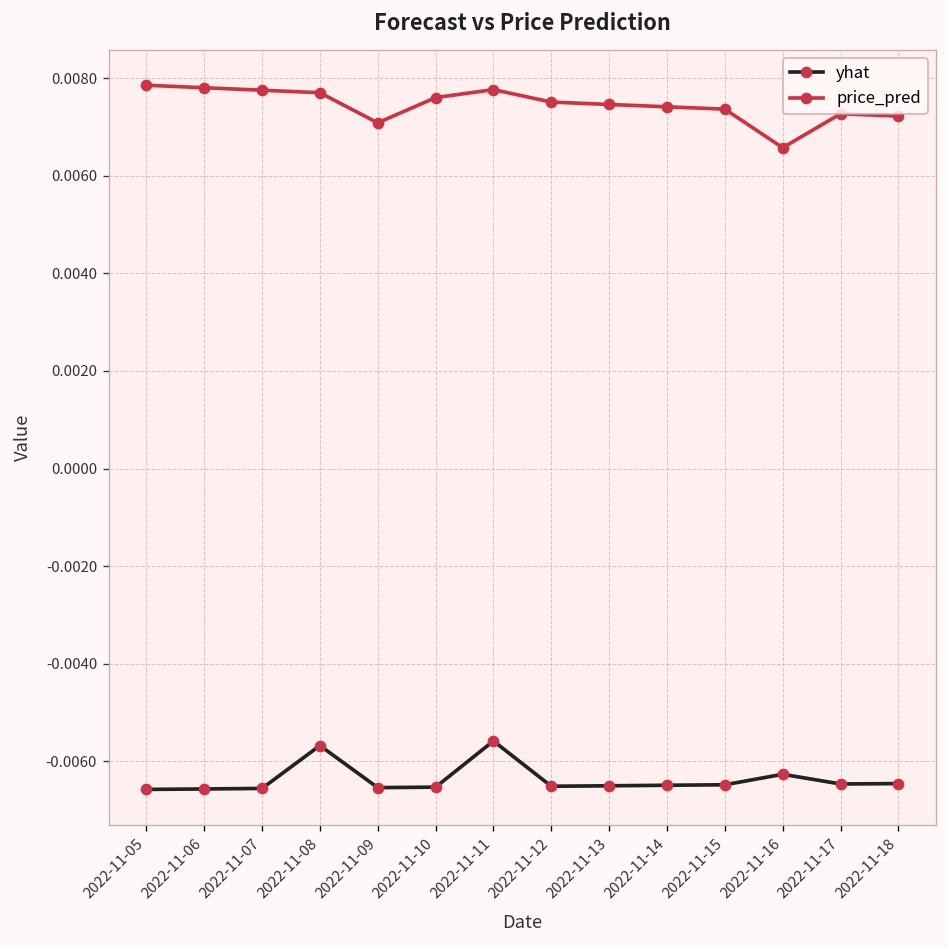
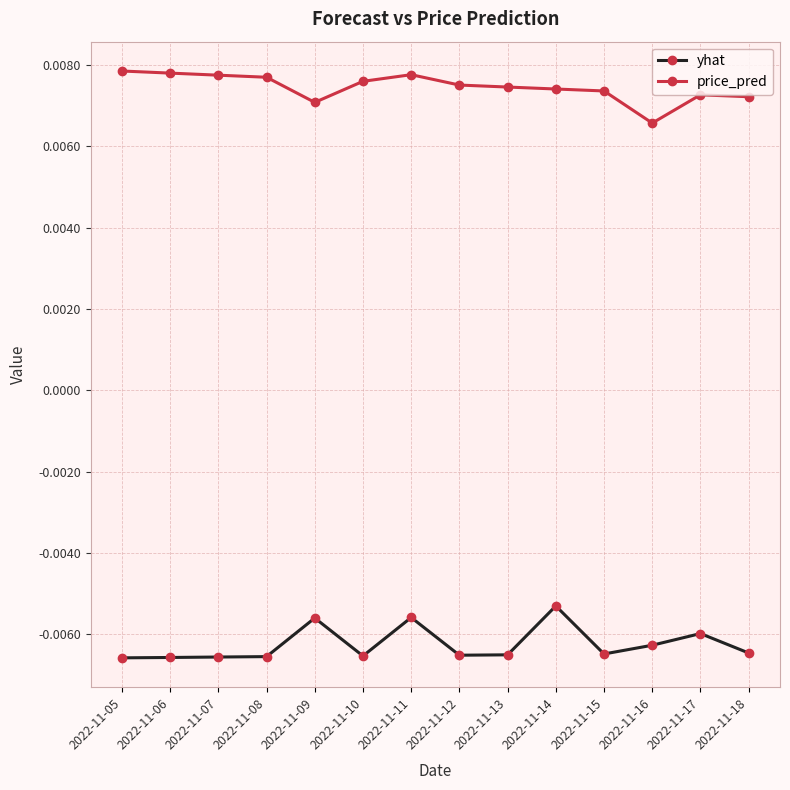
yhat, 2022-11-08: -0.0057 -> -0.0065
yhat, 2022-11-09: -0.0065 -> -0.0056
yhat, 2022-11-14: -0.0065 -> -0.0053
yhat, 2022-11-17: -0.0065 -> -0.0060
